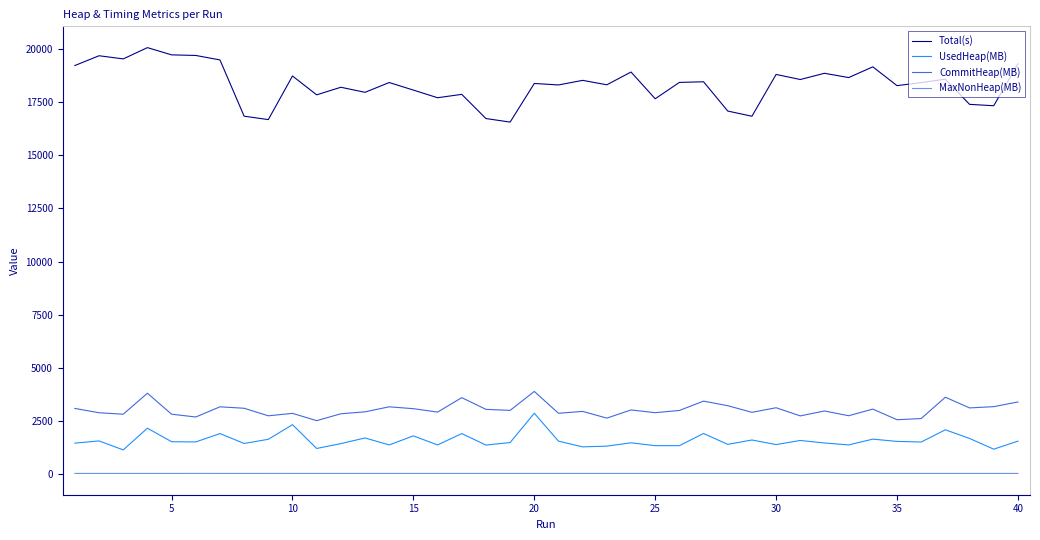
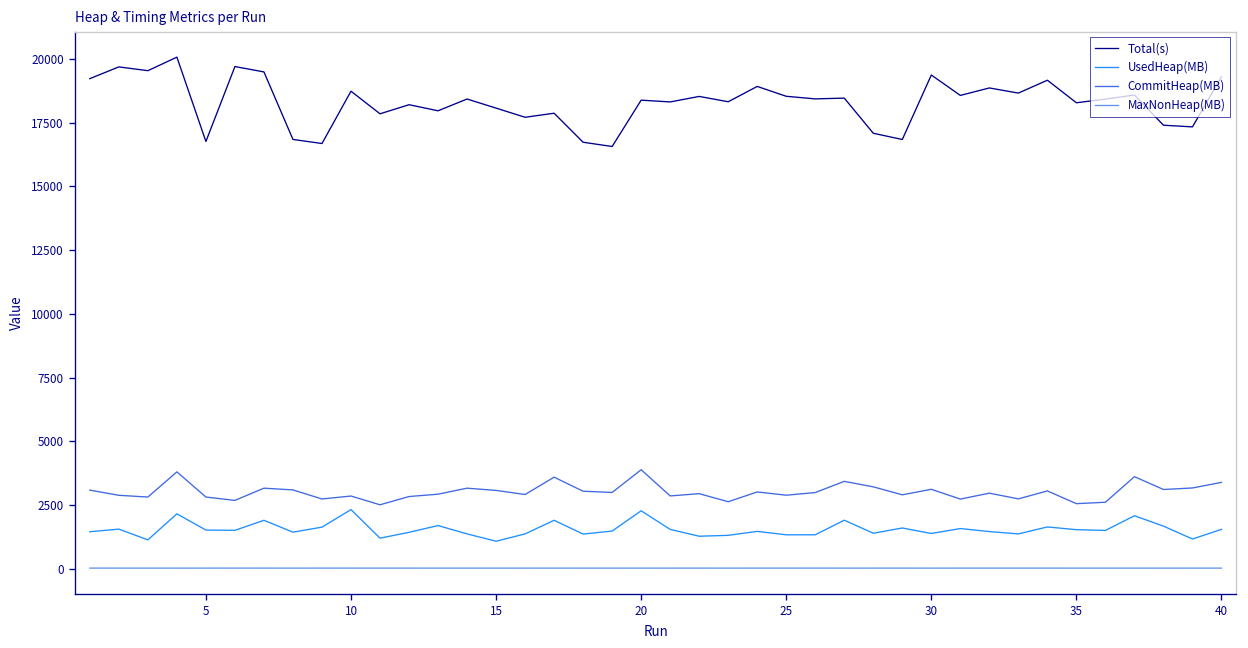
Total(s), 5: 19700 -> 16800
UsedHeap(MB), 15: 1800 -> 1100
UsedHeap(MB), 20: 2900 -> 2300
Total(s), 25: 17700 -> 18500
Total(s), 30: 18800 -> 19400
